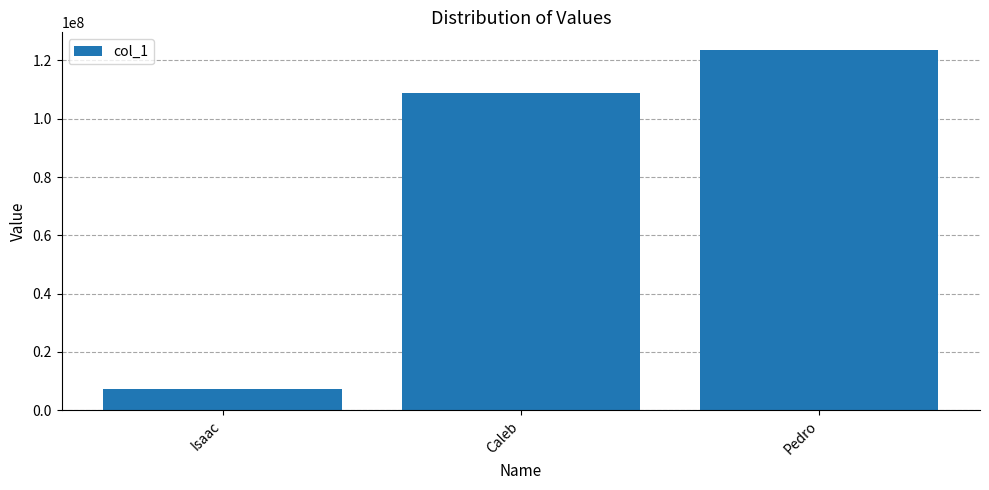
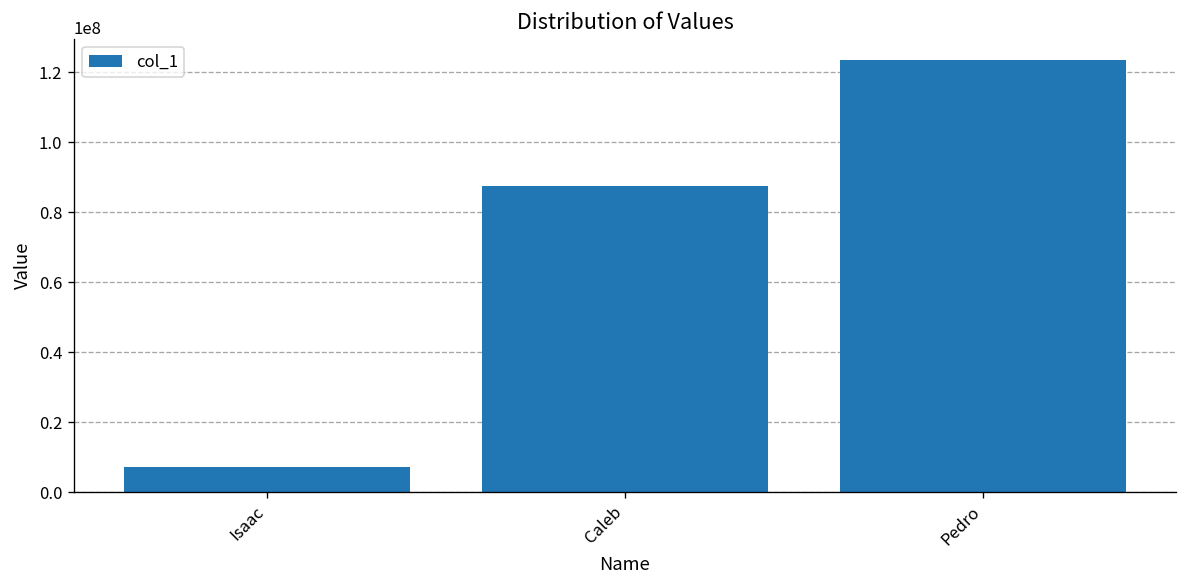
Caleb: 109000000 -> 88000000
